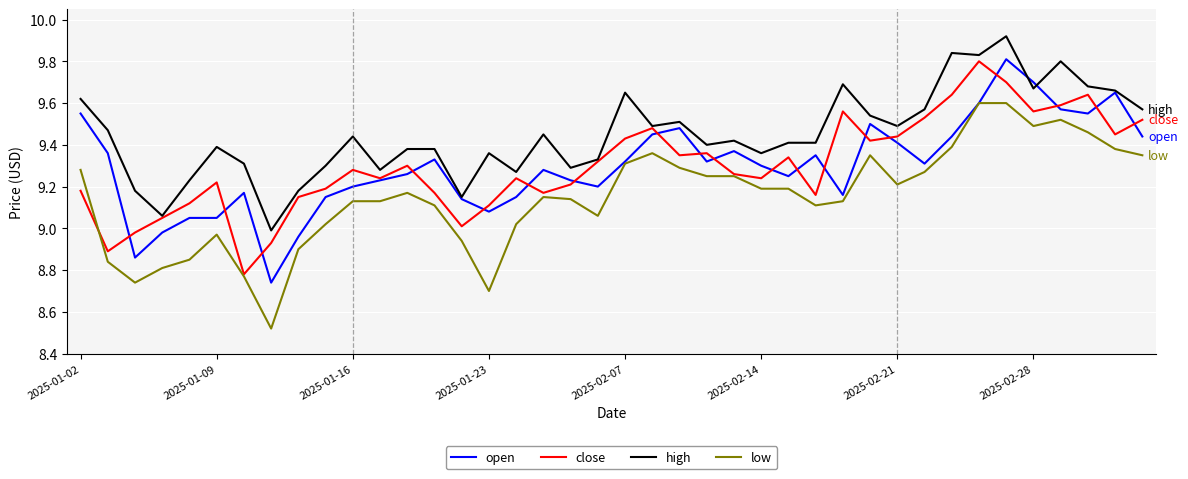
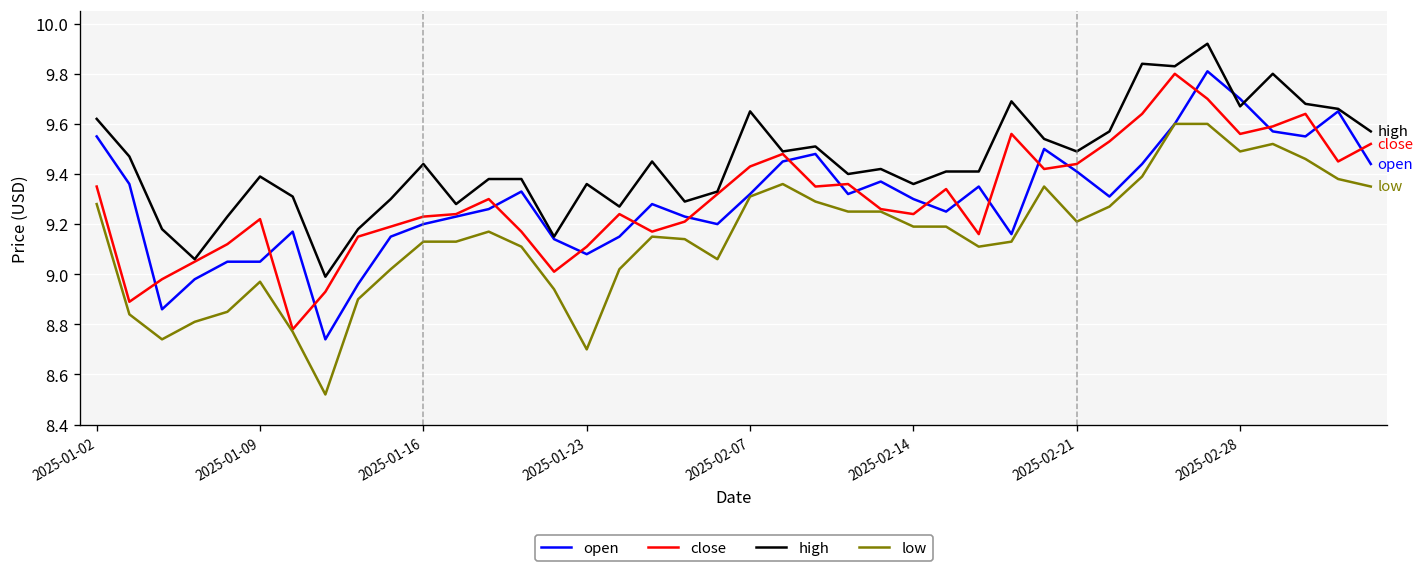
close, 2025-01-02: 9.18 -> 9.35
close, 2025-01-16: 9.28 -> 9.23
